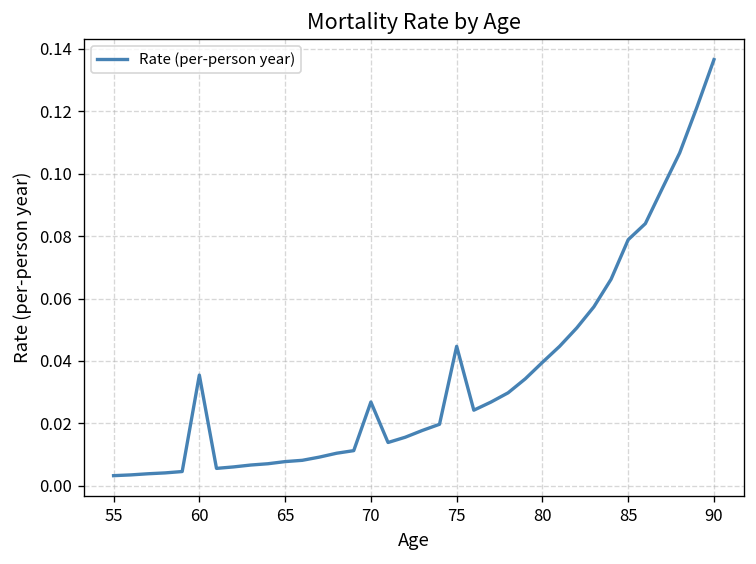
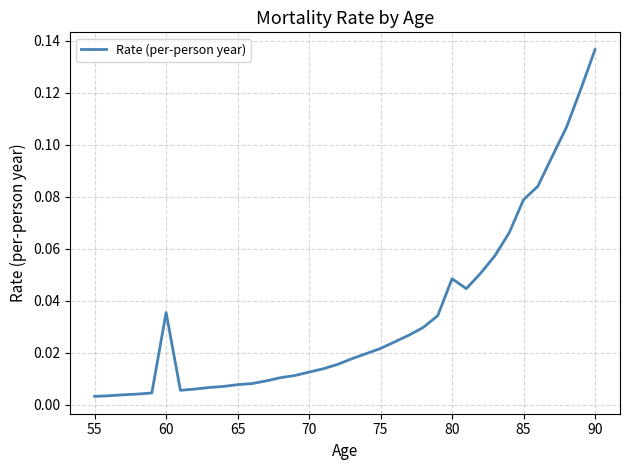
70: 0.027 -> 0.013
75: 0.045 -> 0.022
80: 0.040 -> 0.048
